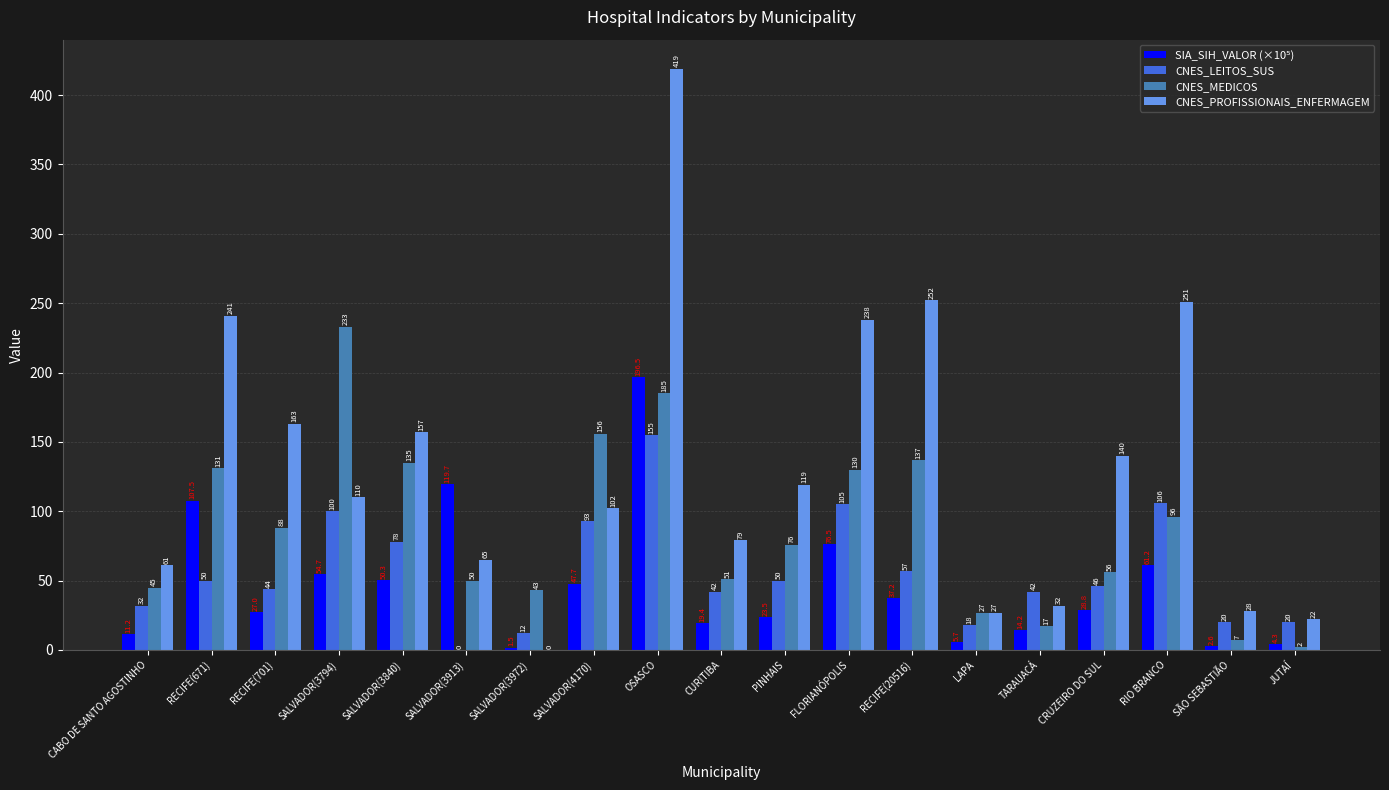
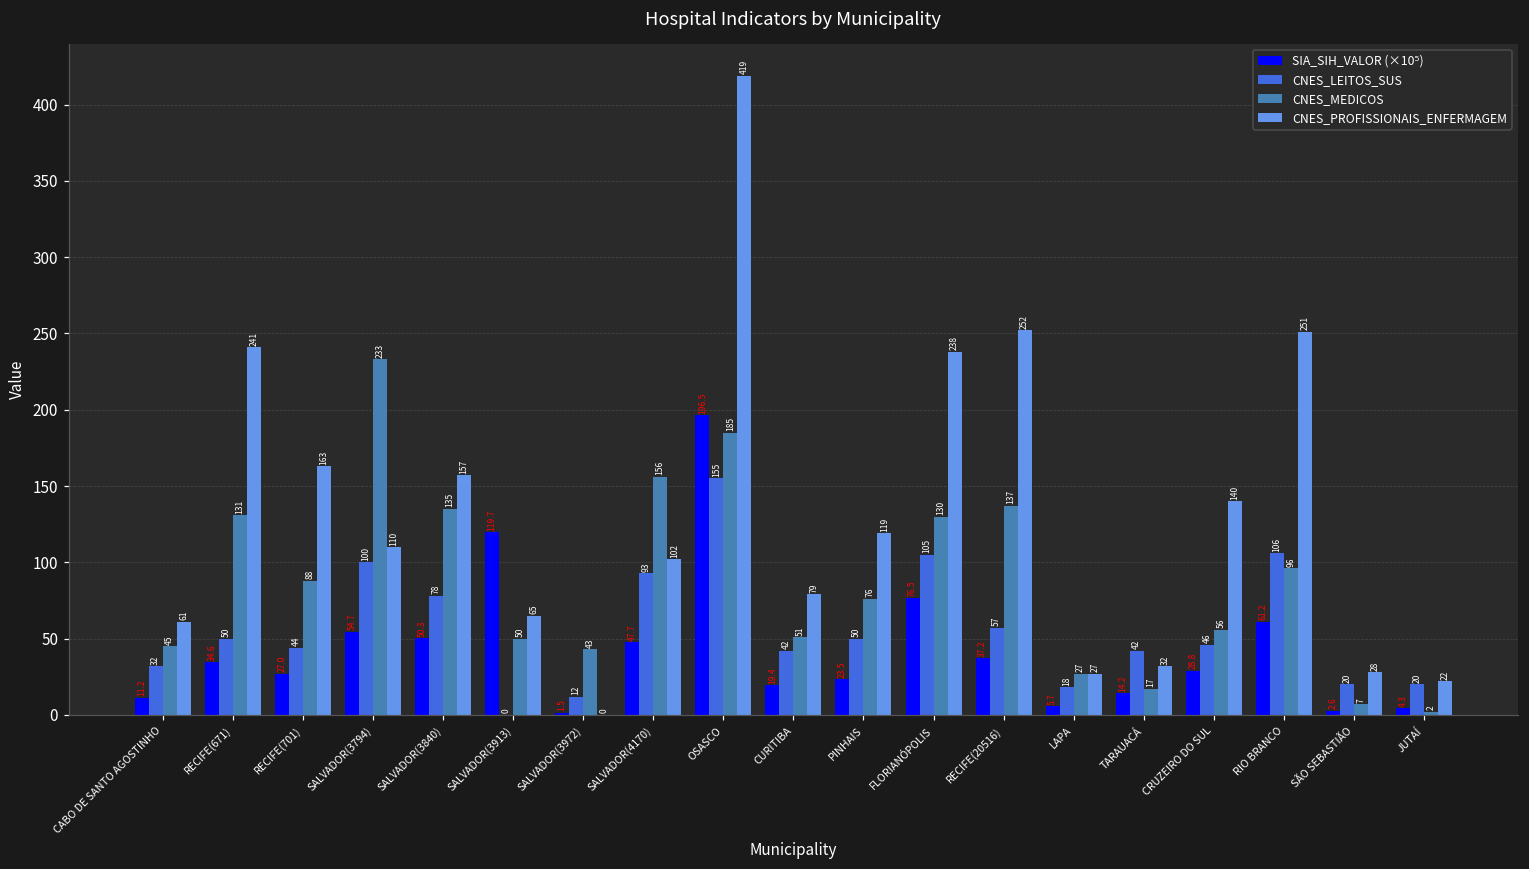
SIA_SIH_VALOR (×10⁵), RECIFE(671): 107.5 -> 34.6
